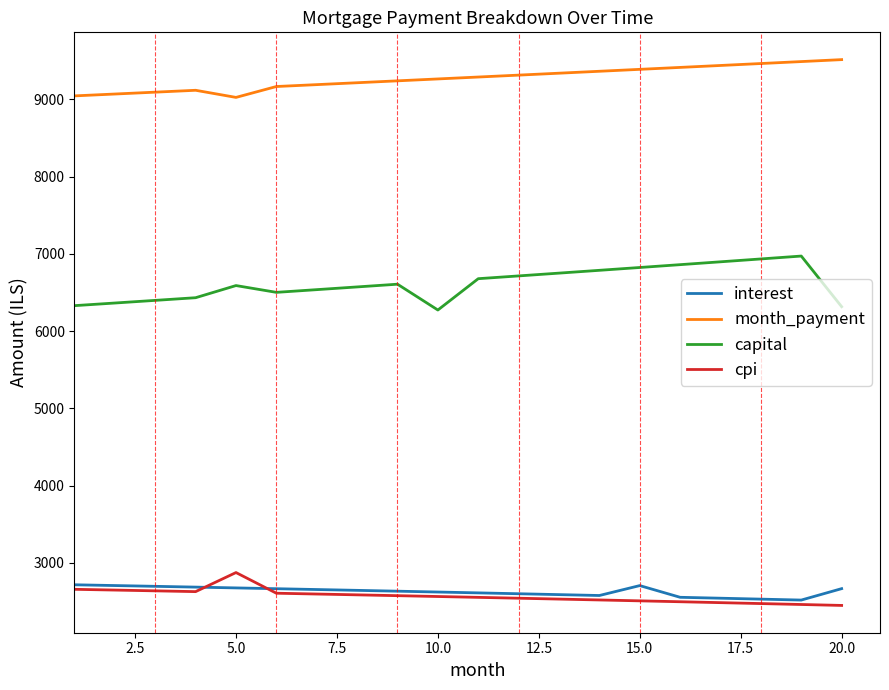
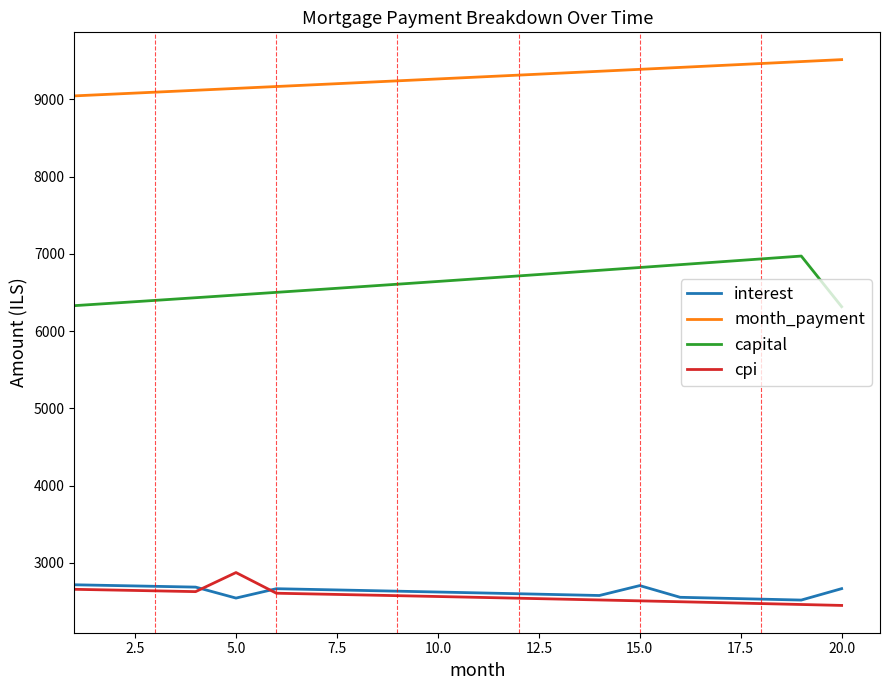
interest, 5.0: 2700 -> 2500
month_payment, 5.0: 9000 -> 9100
capital, 5.0: 6600 -> 6500
capital, 10.0: 6300 -> 6600
